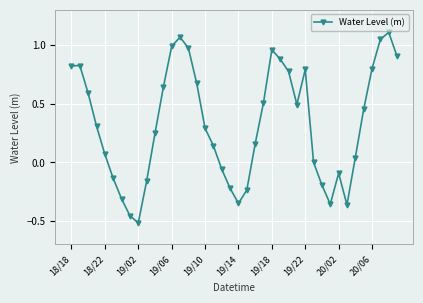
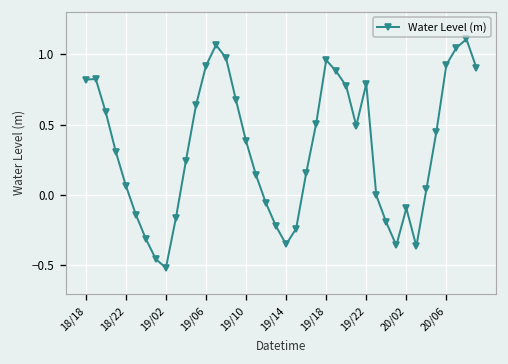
19/06: 0.99 -> 0.92
19/10: 0.29 -> 0.38
20/06: 0.80 -> 0.93
